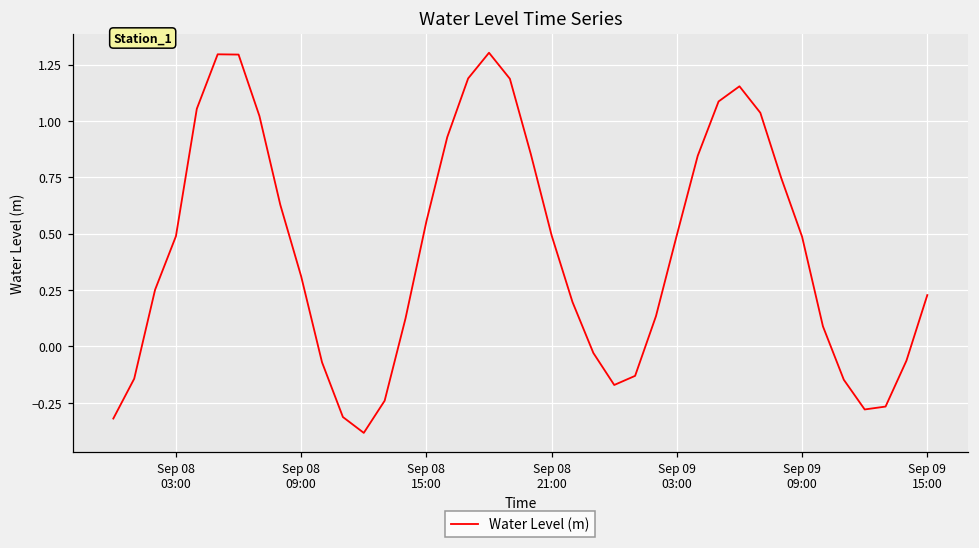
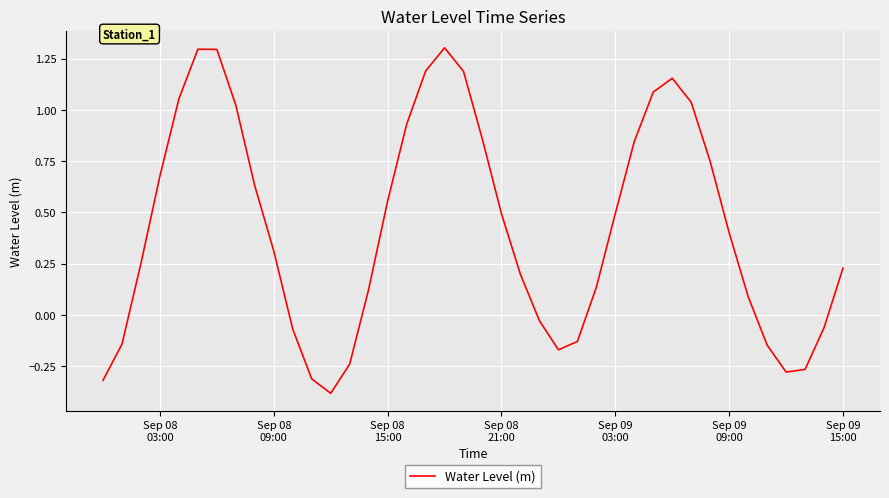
Sep 08 03:00: 0.49 -> 0.68
Sep 09 09:00: 0.49 -> 0.40
